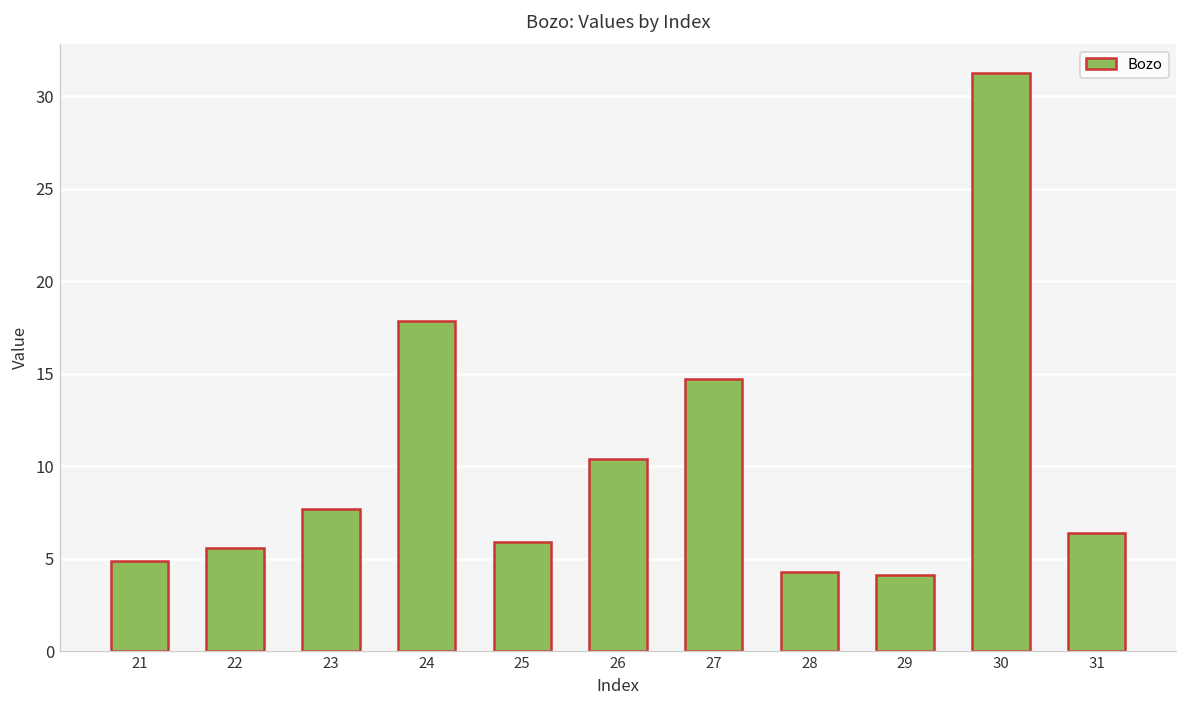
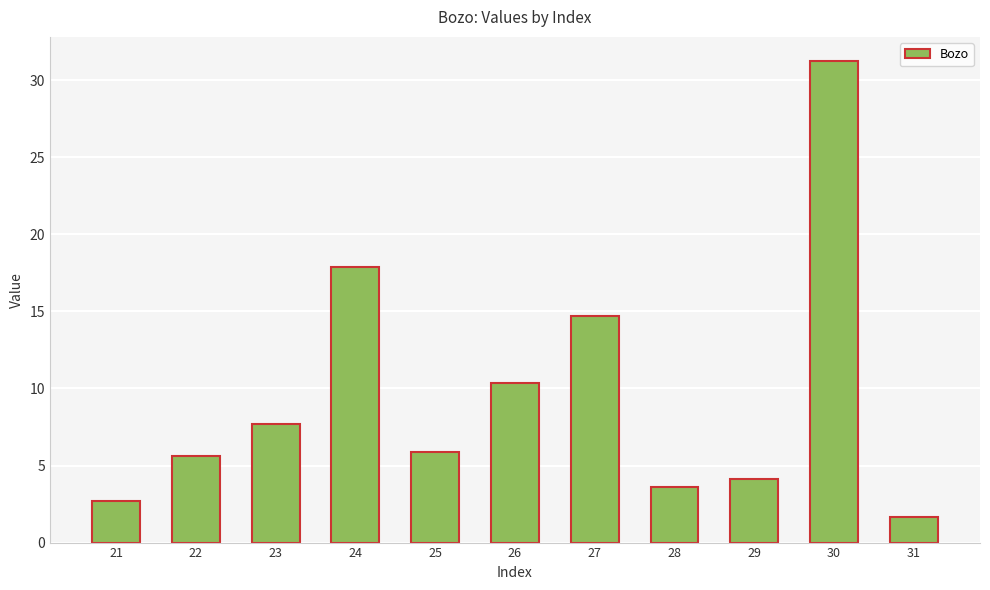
21: 4.9 -> 2.7
28: 4.3 -> 3.6
31: 6.4 -> 1.7
